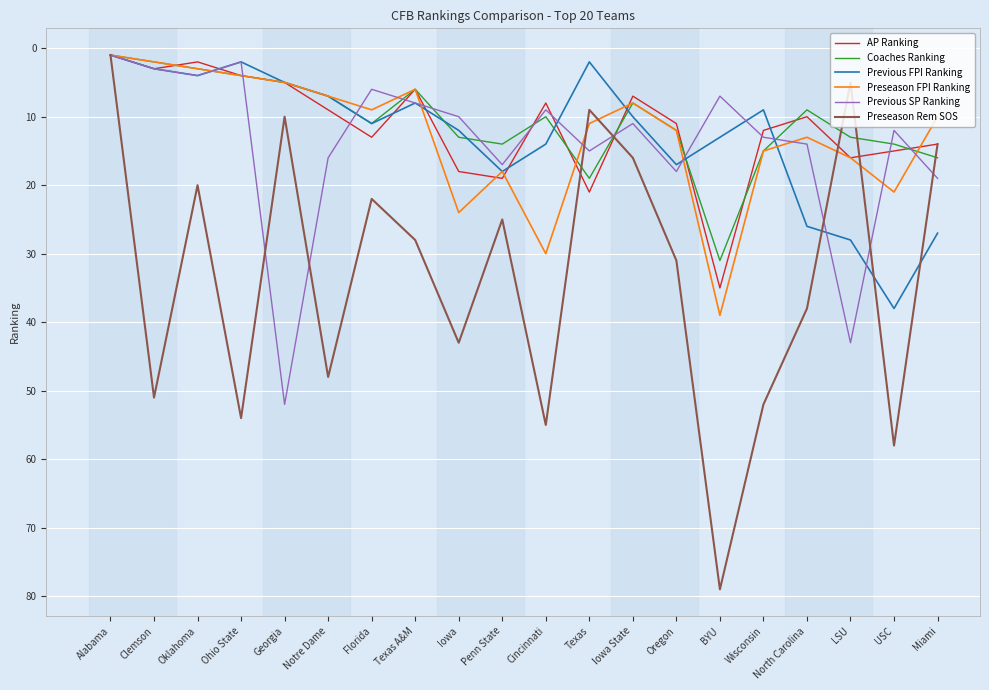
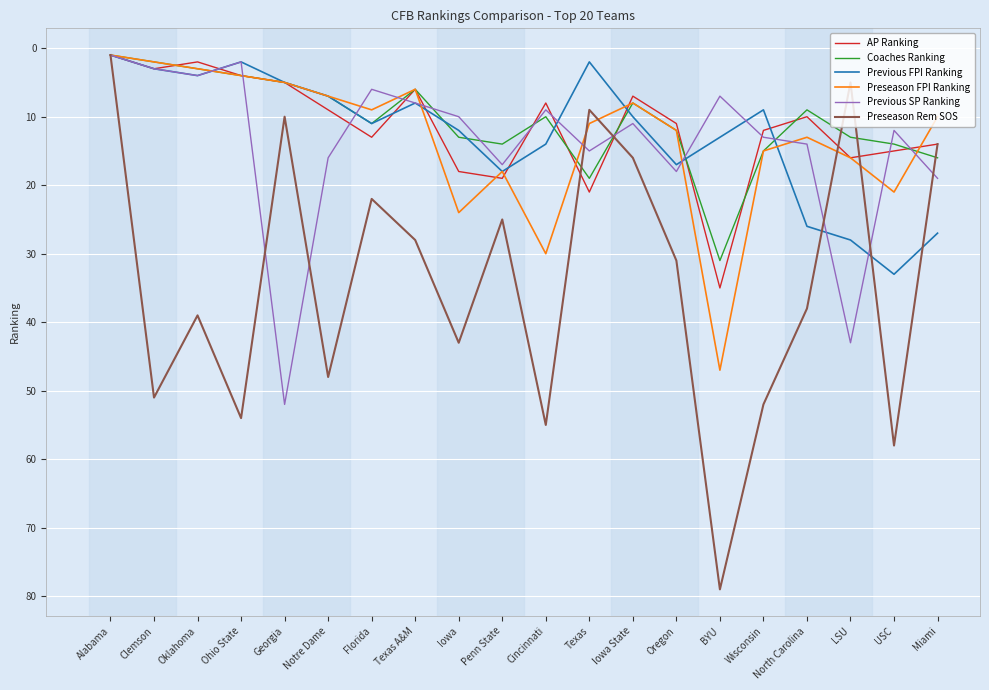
Preseason Rem SOS, Oklahoma: 20 -> 39
Preseason FPI Ranking, BYU: 39 -> 47
Previous FPI Ranking, USC: 38 -> 33
